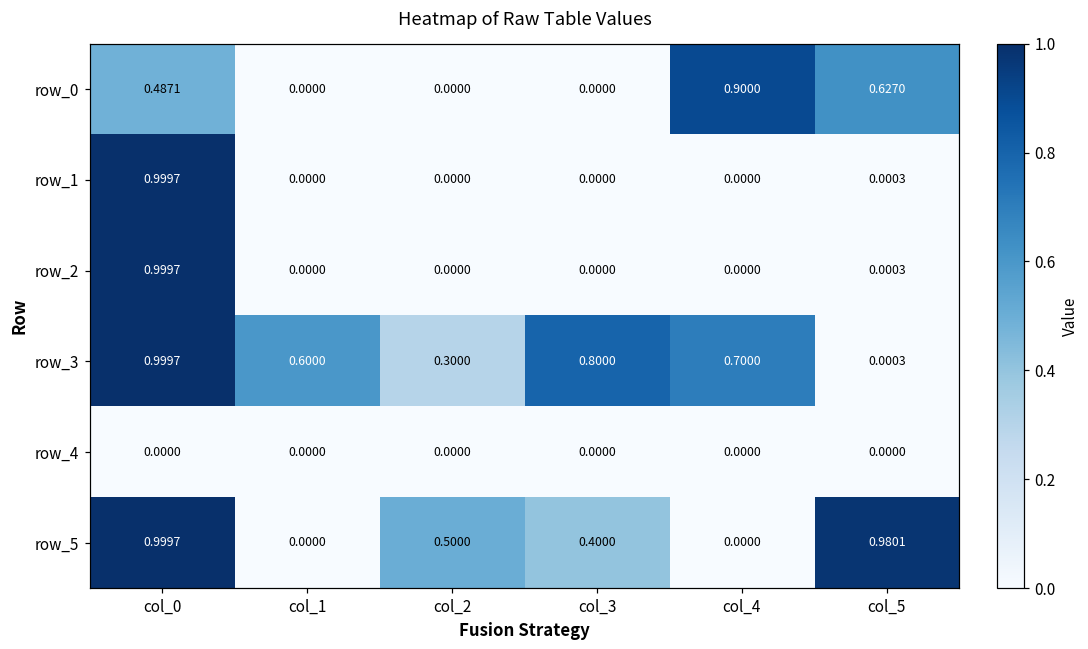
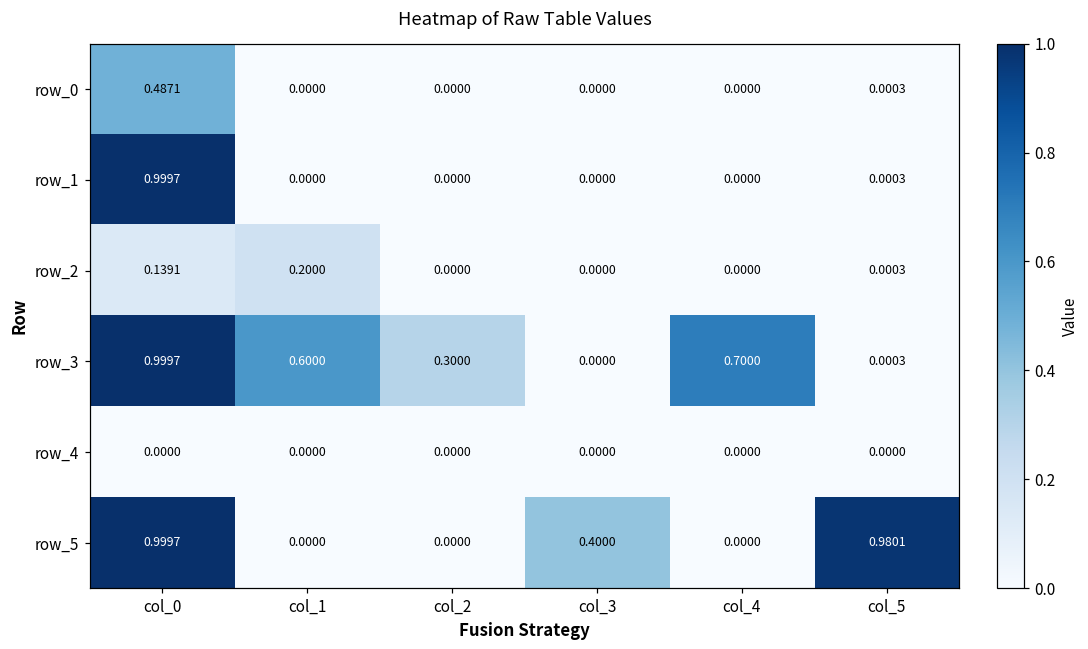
row_0, col_4: 0.9000 -> 0.0000
row_0, col_5: 0.6270 -> 0.0003
row_2, col_0: 0.9997 -> 0.1391
row_2, col_1: 0.0000 -> 0.2000
row_3, col_3: 0.8000 -> 0.0000
row_5, col_2: 0.5000 -> 0.0000
